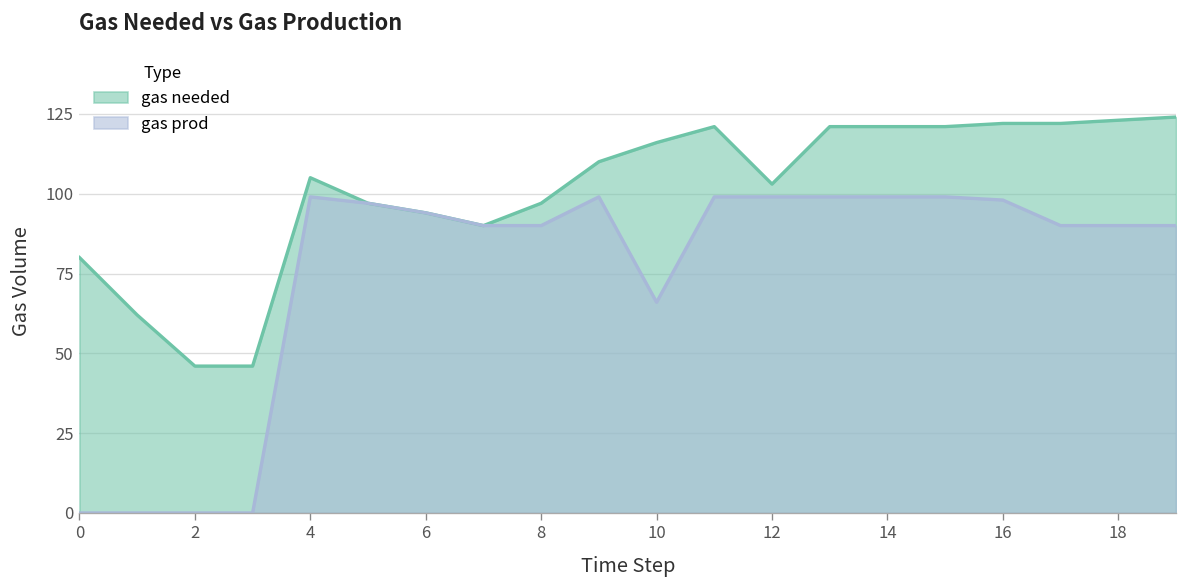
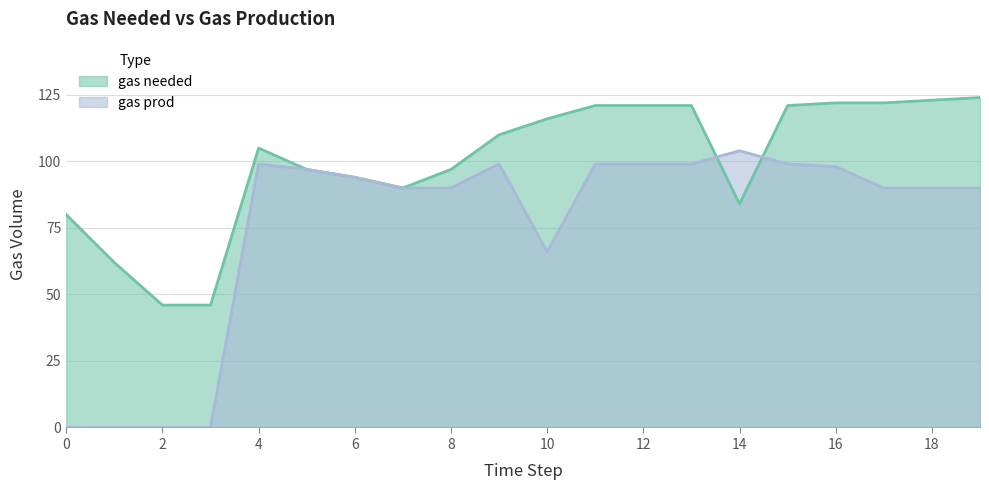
gas needed, 12: 103 -> 121
gas needed, 14: 121 -> 84
gas prod, 14: 99 -> 104
